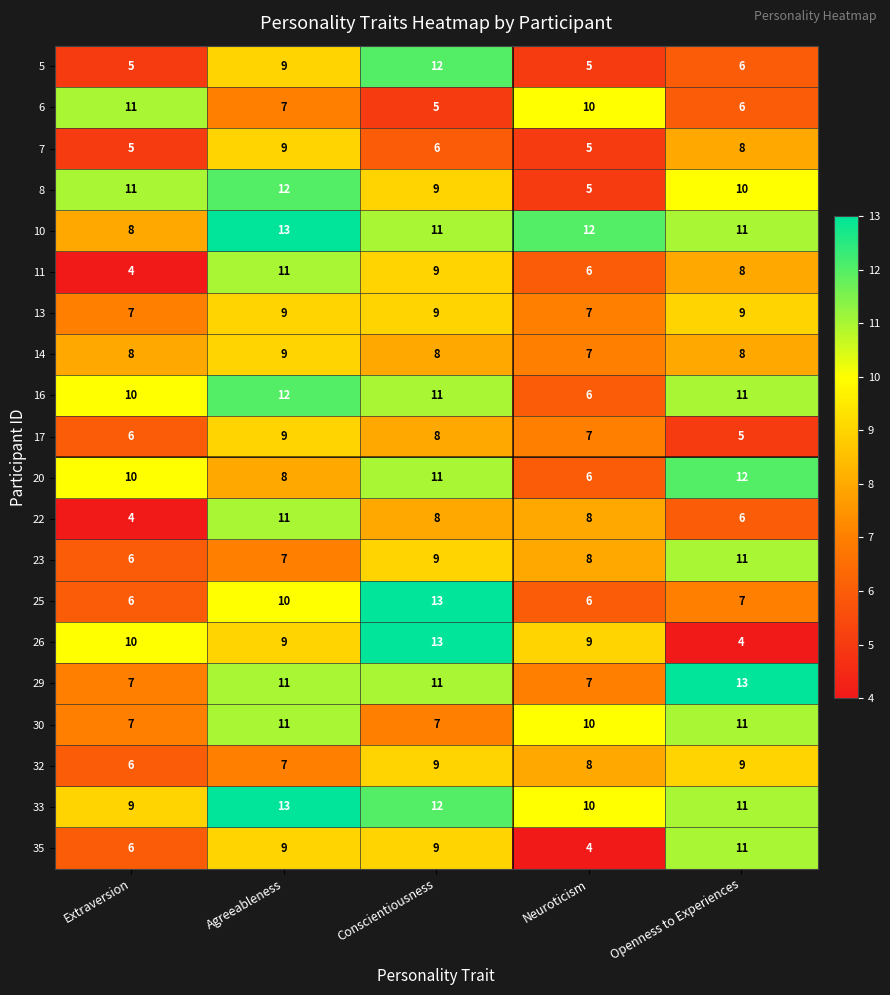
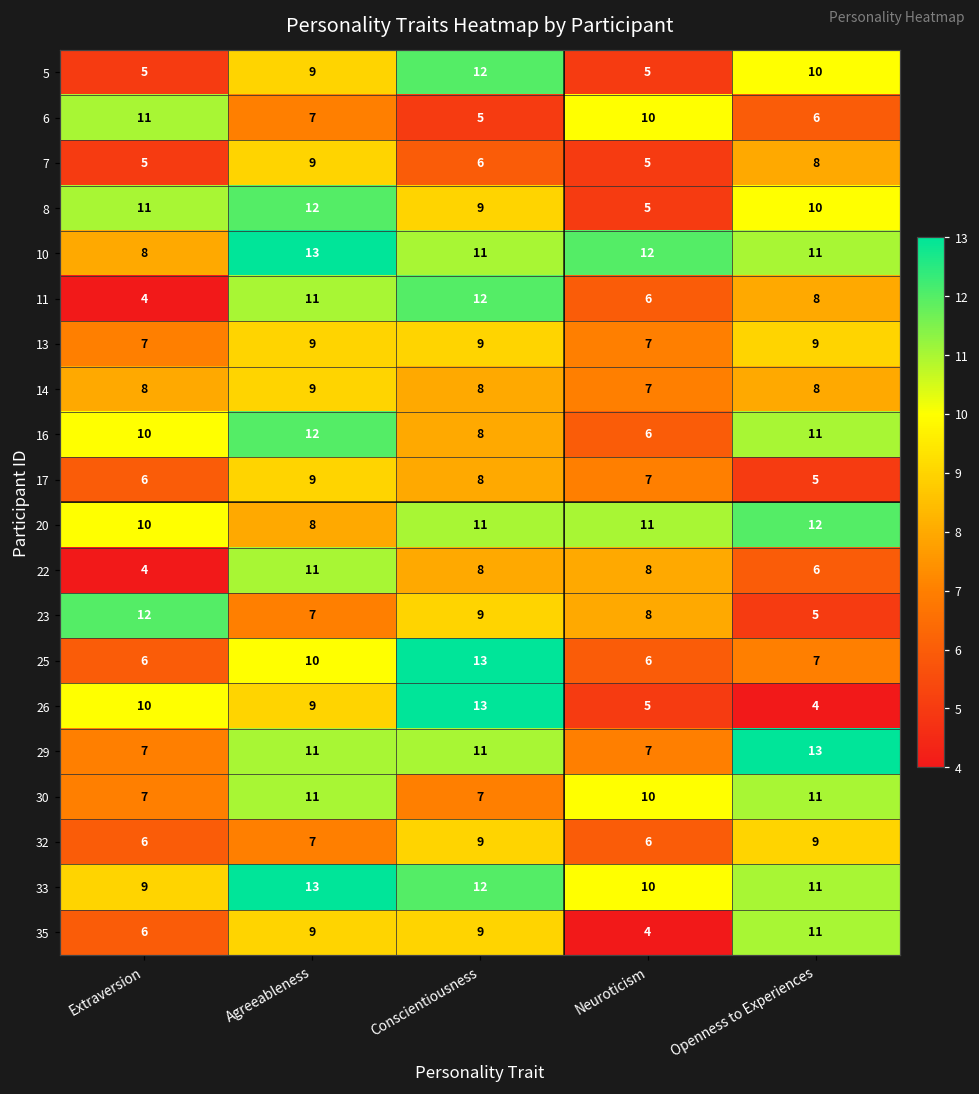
5, Openness to Experiences: 6 -> 10
11, Conscientiousness: 9 -> 12
16, Conscientiousness: 11 -> 8
20, Neuroticism: 6 -> 11
23, Extraversion: 6 -> 12
23, Openness to Experiences: 11 -> 5
26, Neuroticism: 9 -> 5
32, Neuroticism: 8 -> 6
